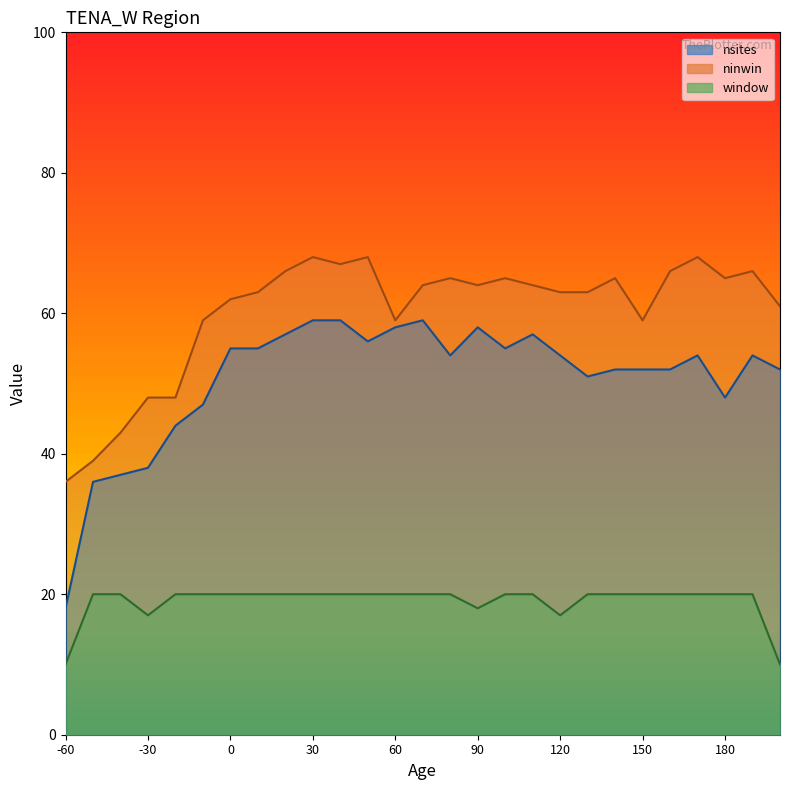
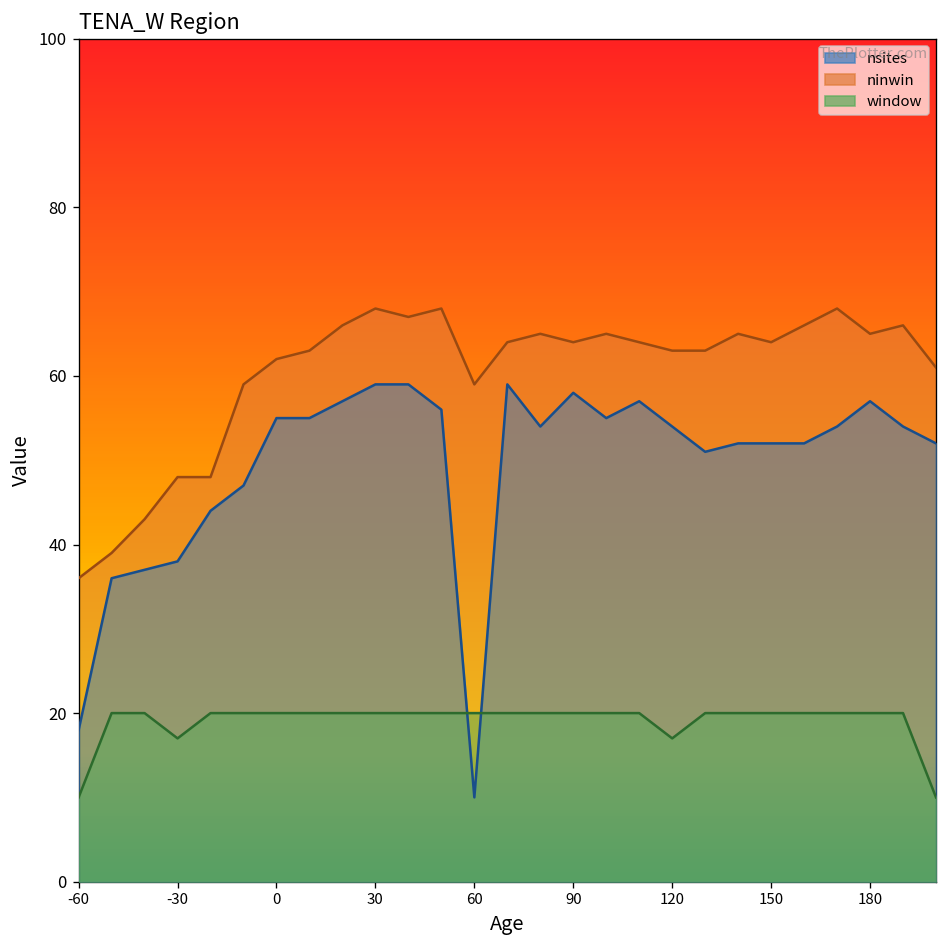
nsites, 60: 58 -> 10
window, 90: 18 -> 20
ninwin, 150: 59 -> 64
nsites, 180: 48 -> 57
